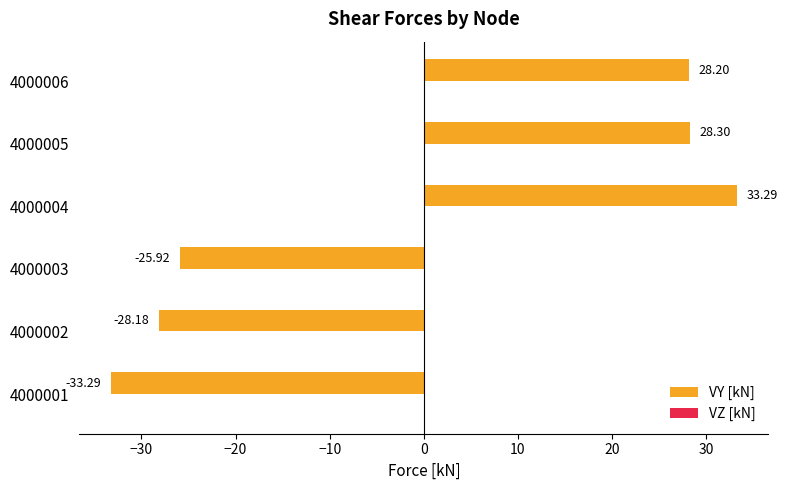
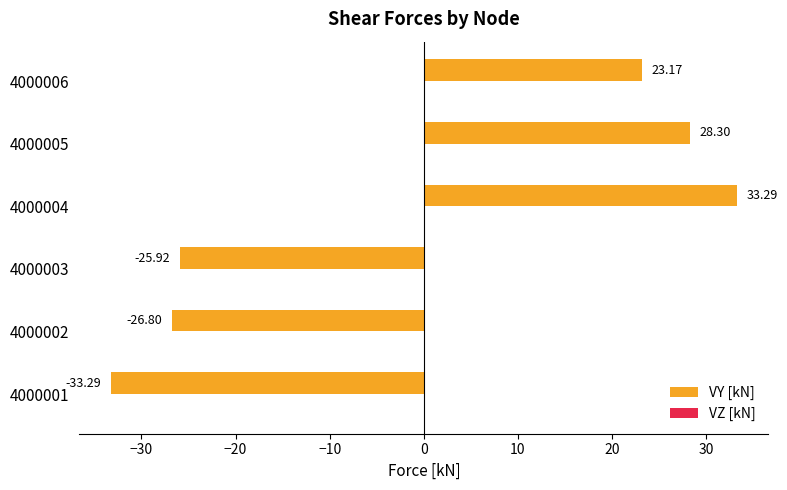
VY [kN], 4000006: 28.20 -> 23.17
VY [kN], 4000002: -28.18 -> -26.80
